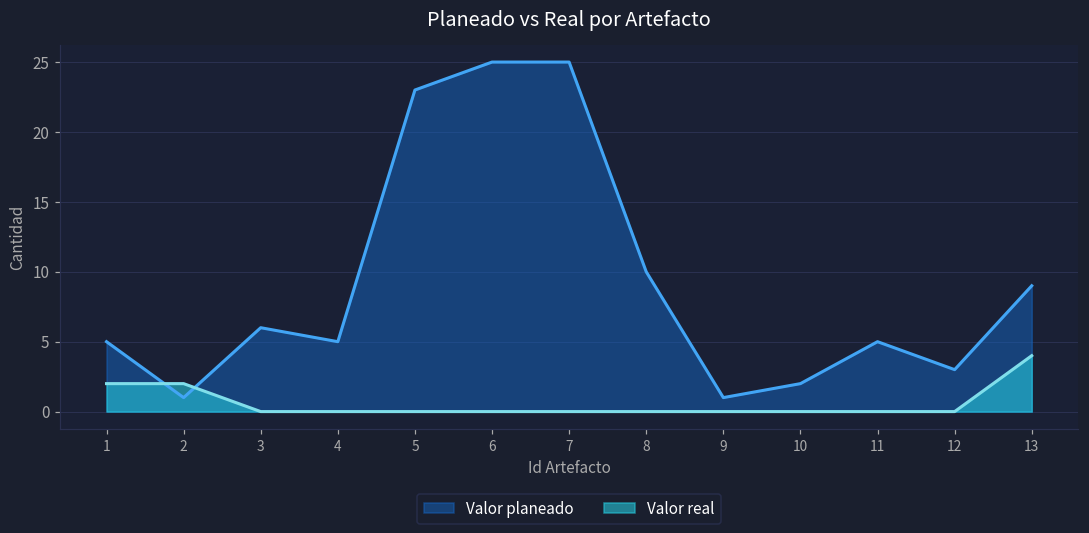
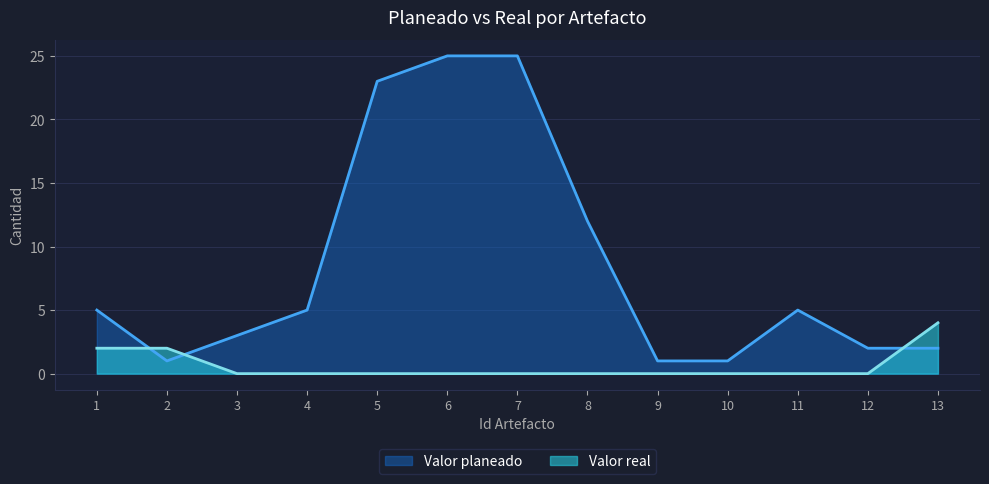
Valor planeado, 3: 6 -> 3
Valor planeado, 8: 10 -> 12
Valor planeado, 10: 2 -> 1
Valor planeado, 12: 3 -> 2
Valor planeado, 13: 9 -> 2
